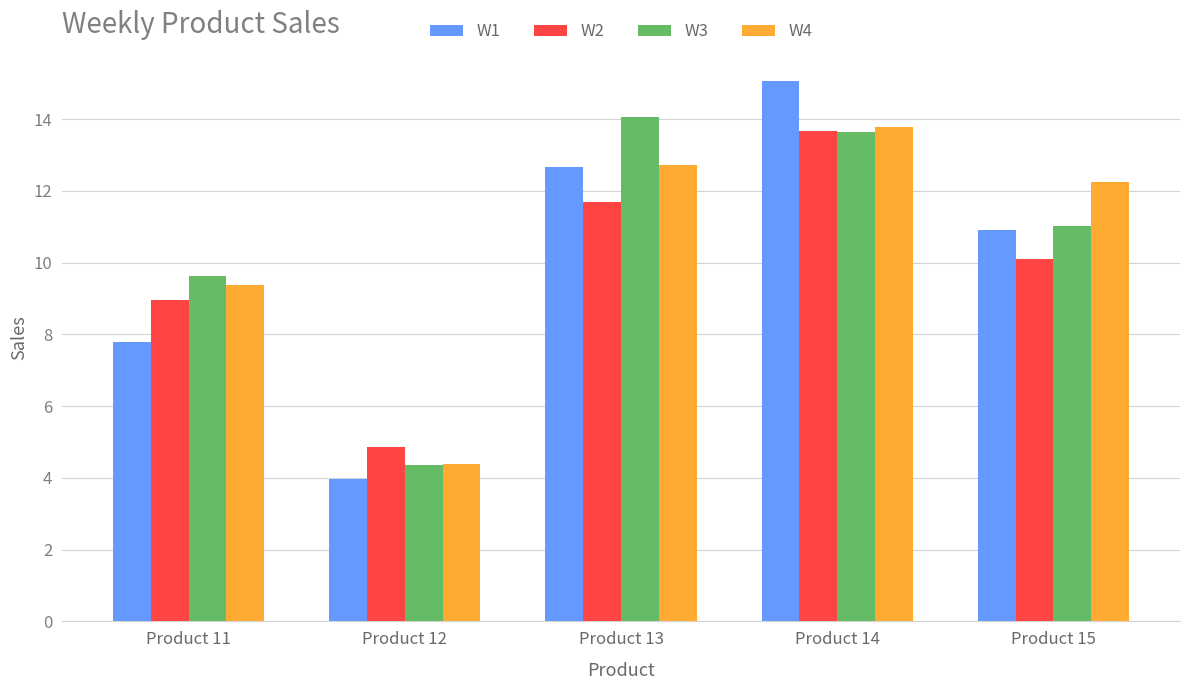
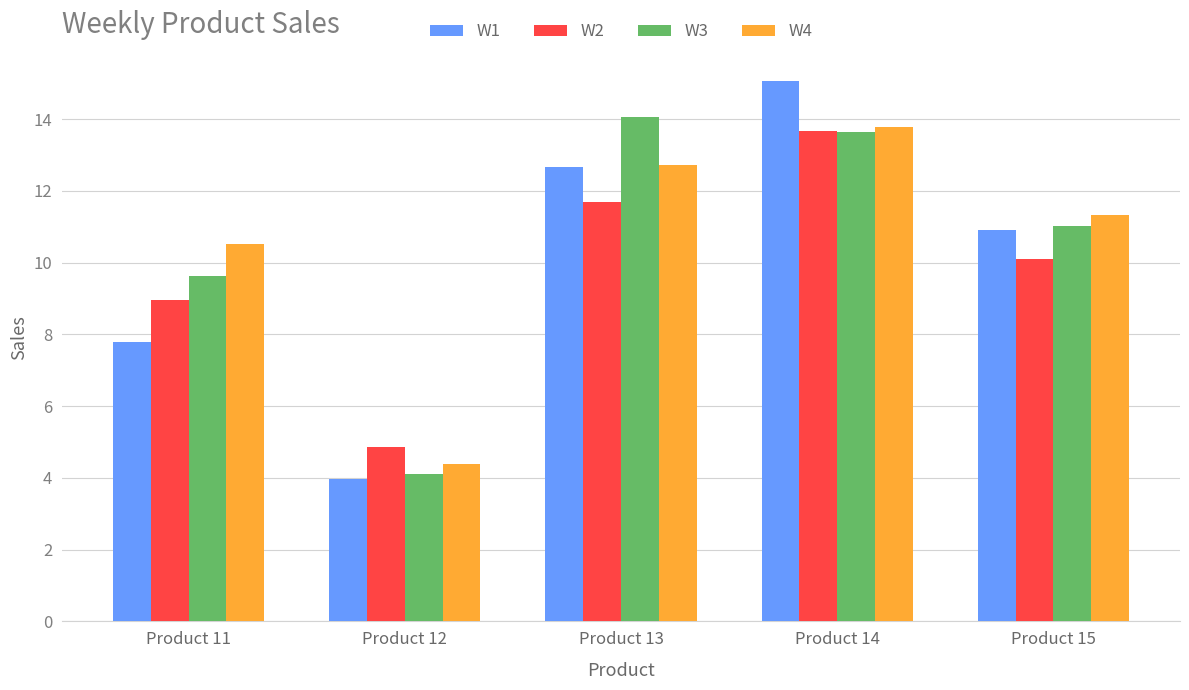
W4, Product 11: 9.4 -> 10.5
W3, Product 12: 4.4 -> 4.1
W4, Product 15: 12.3 -> 11.3
